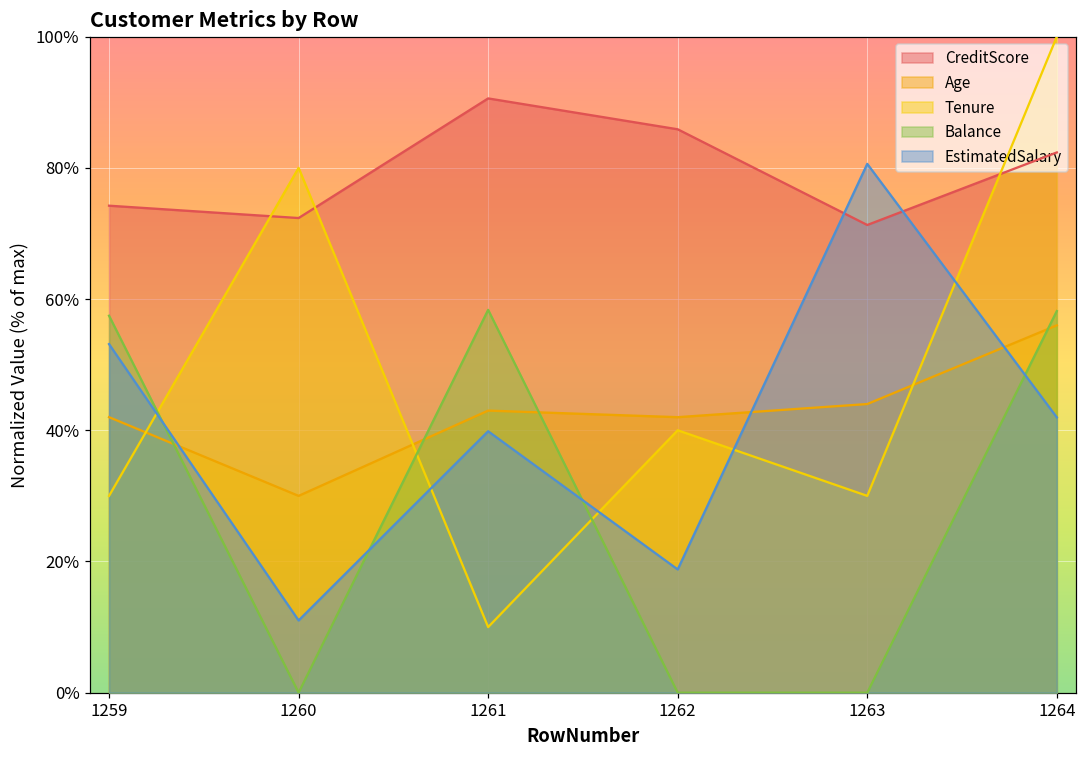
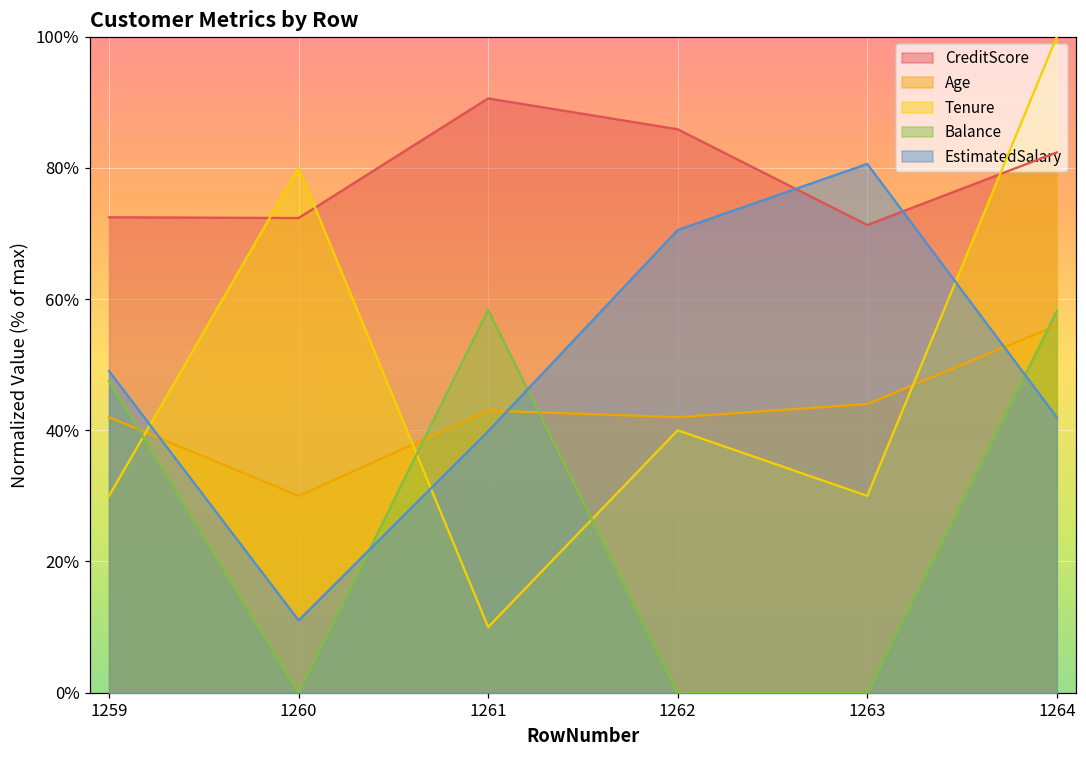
CreditScore, 1259: 74% -> 72%
Balance, 1259: 57% -> 48%
EstimatedSalary, 1259: 53% -> 49%
EstimatedSalary, 1262: 19% -> 71%
